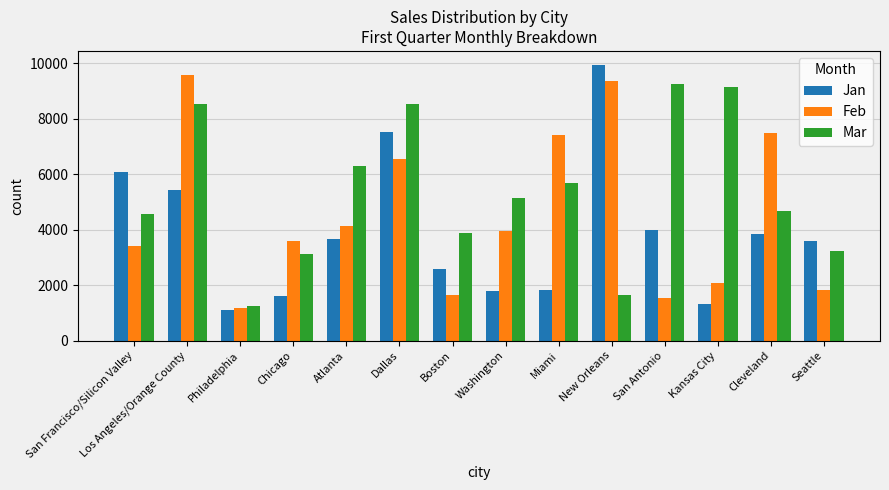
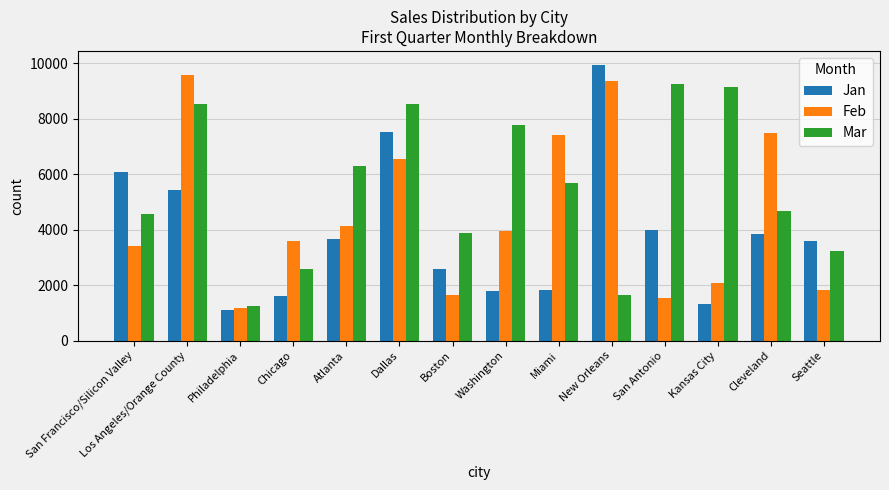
Mar, Chicago: 3100 -> 2600
Mar, Washington: 5100 -> 7800
